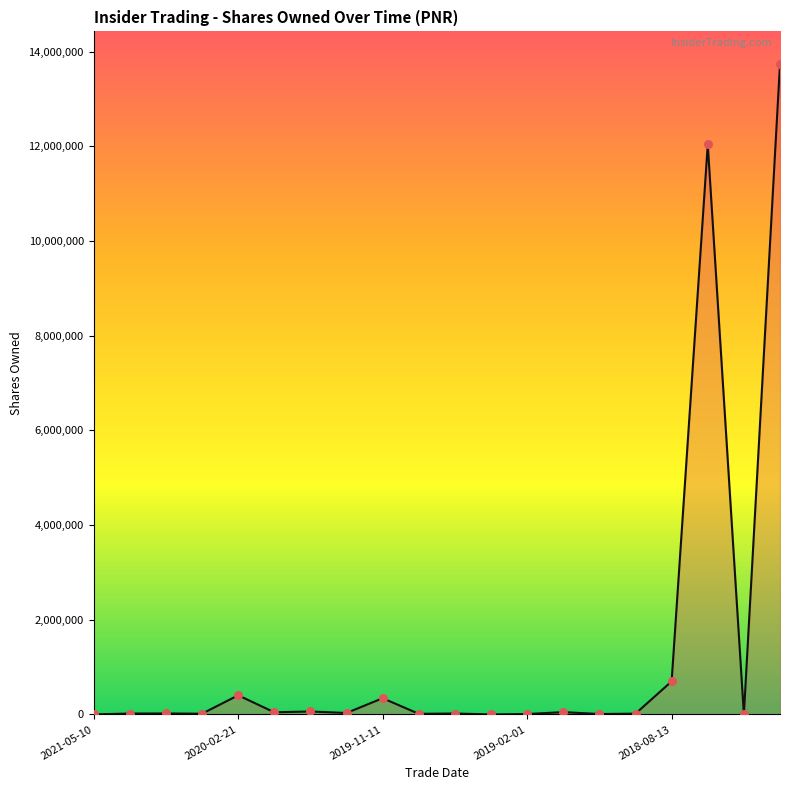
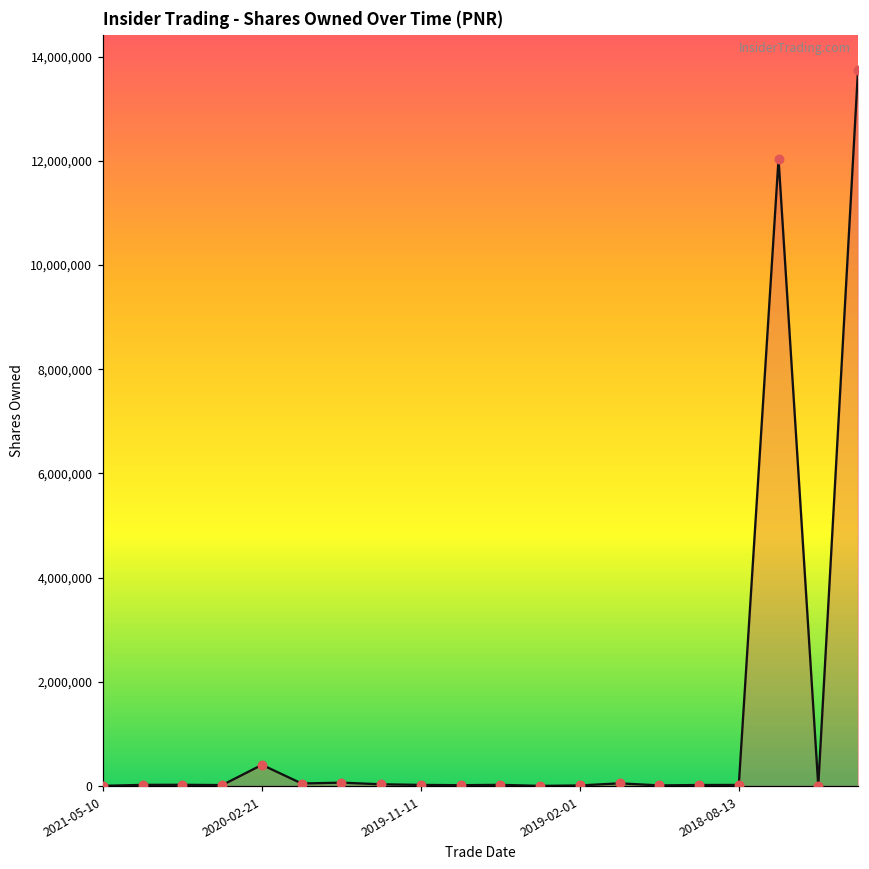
2019-11-11: 300,000 -> 0
2018-08-13: 700,000 -> 0
